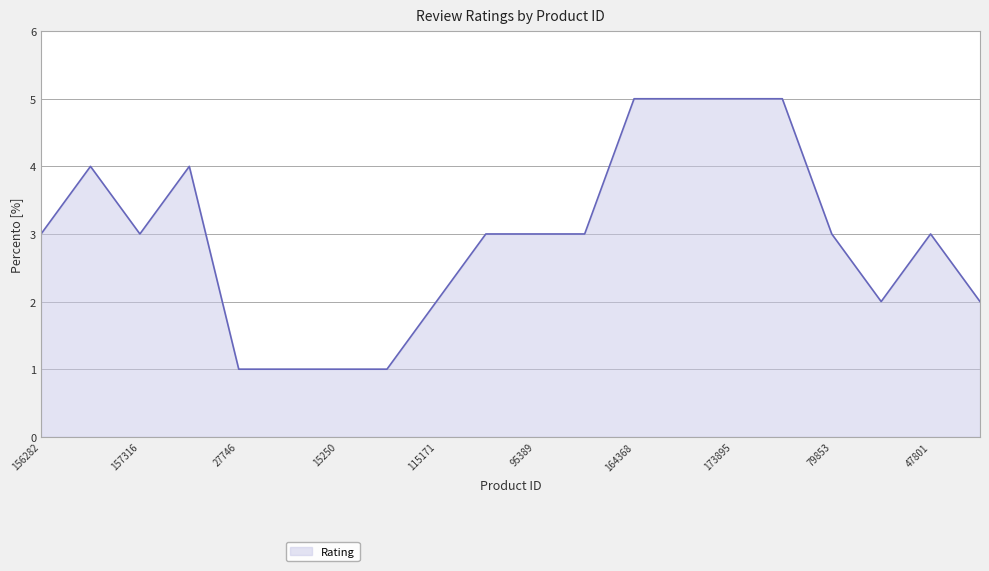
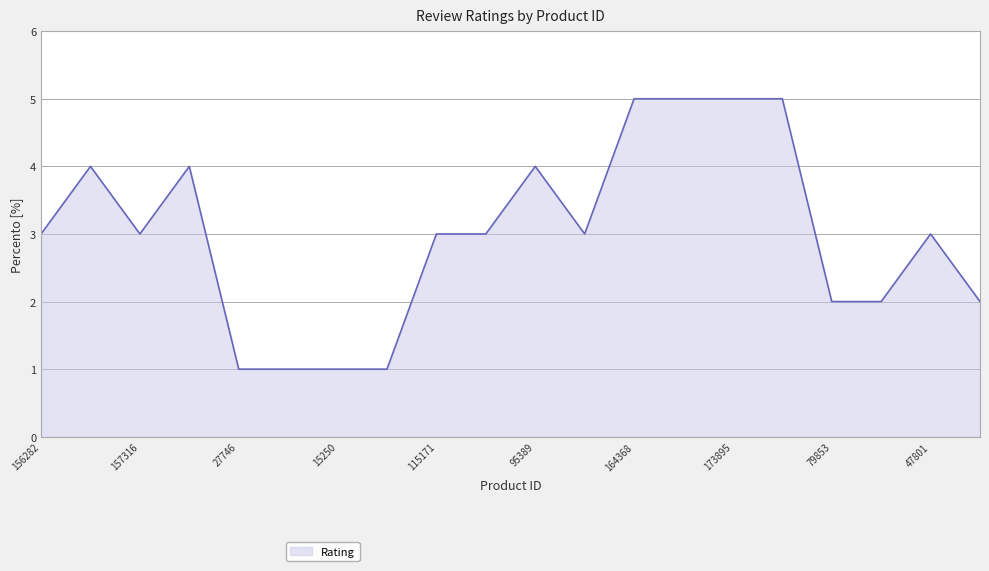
115171: 2 -> 3
95389: 3 -> 4
79853: 3 -> 2
